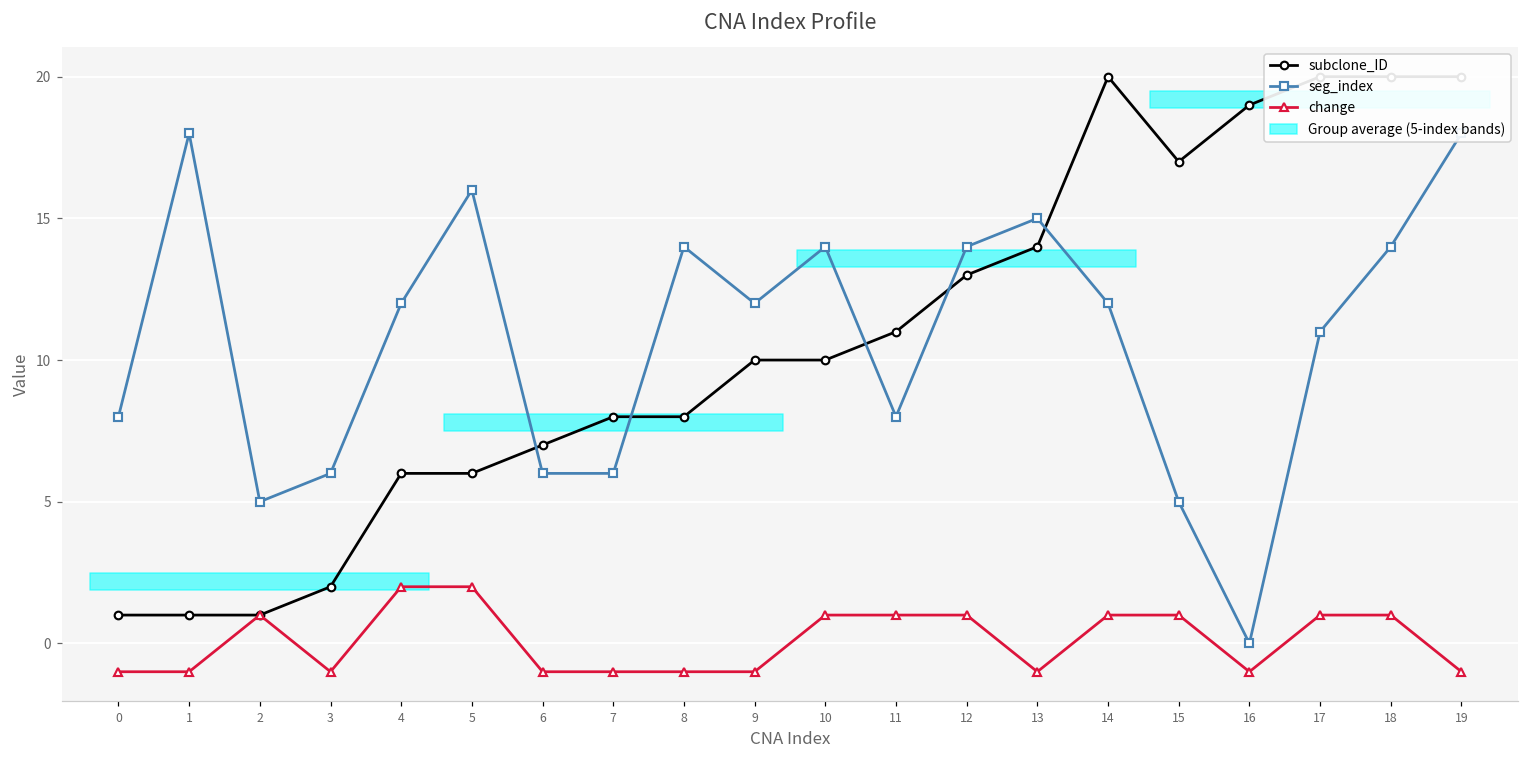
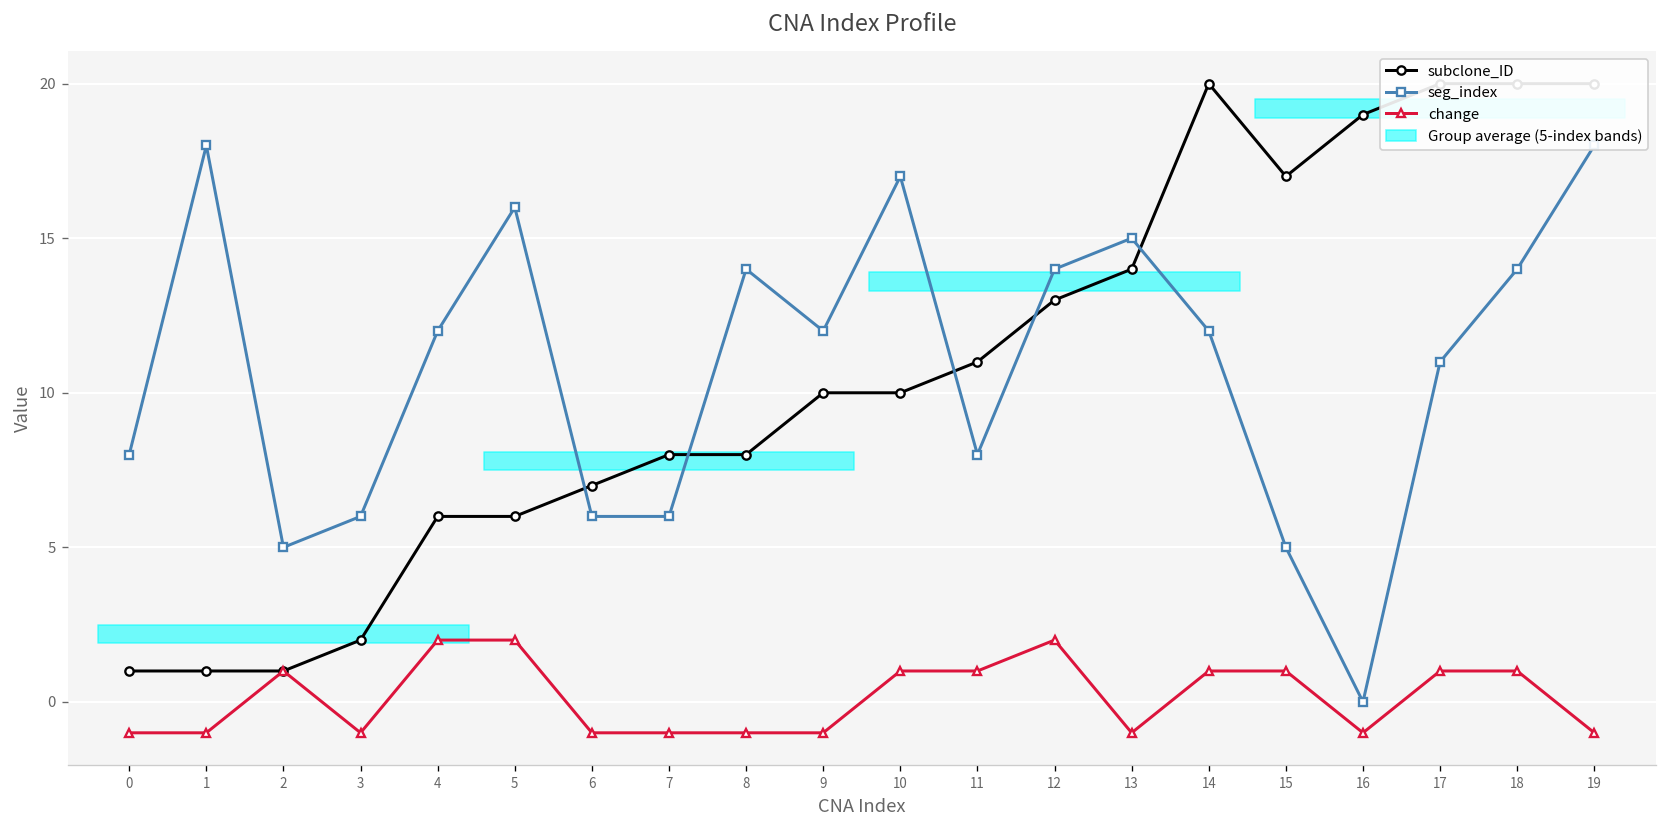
seg_index, 10: 14 -> 17
change, 12: 1 -> 2
